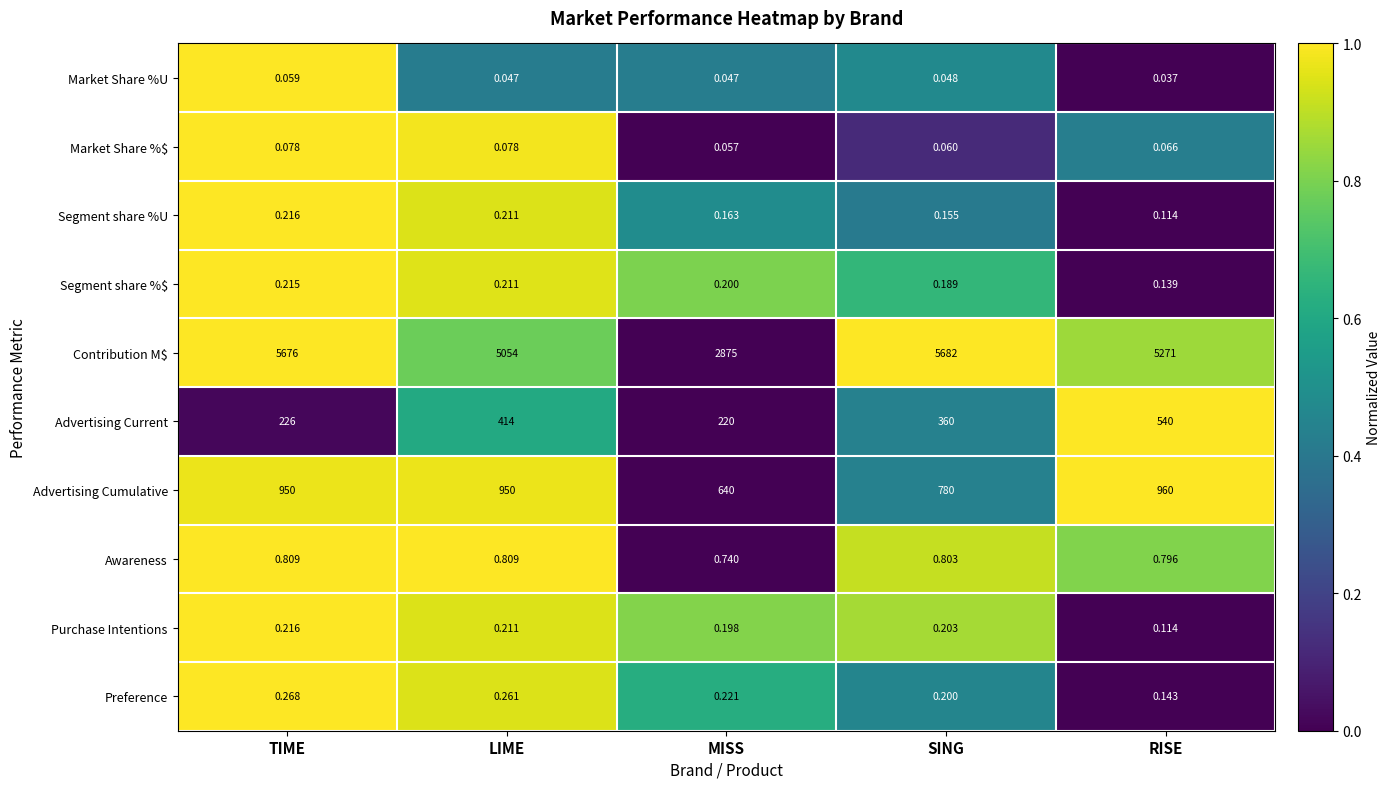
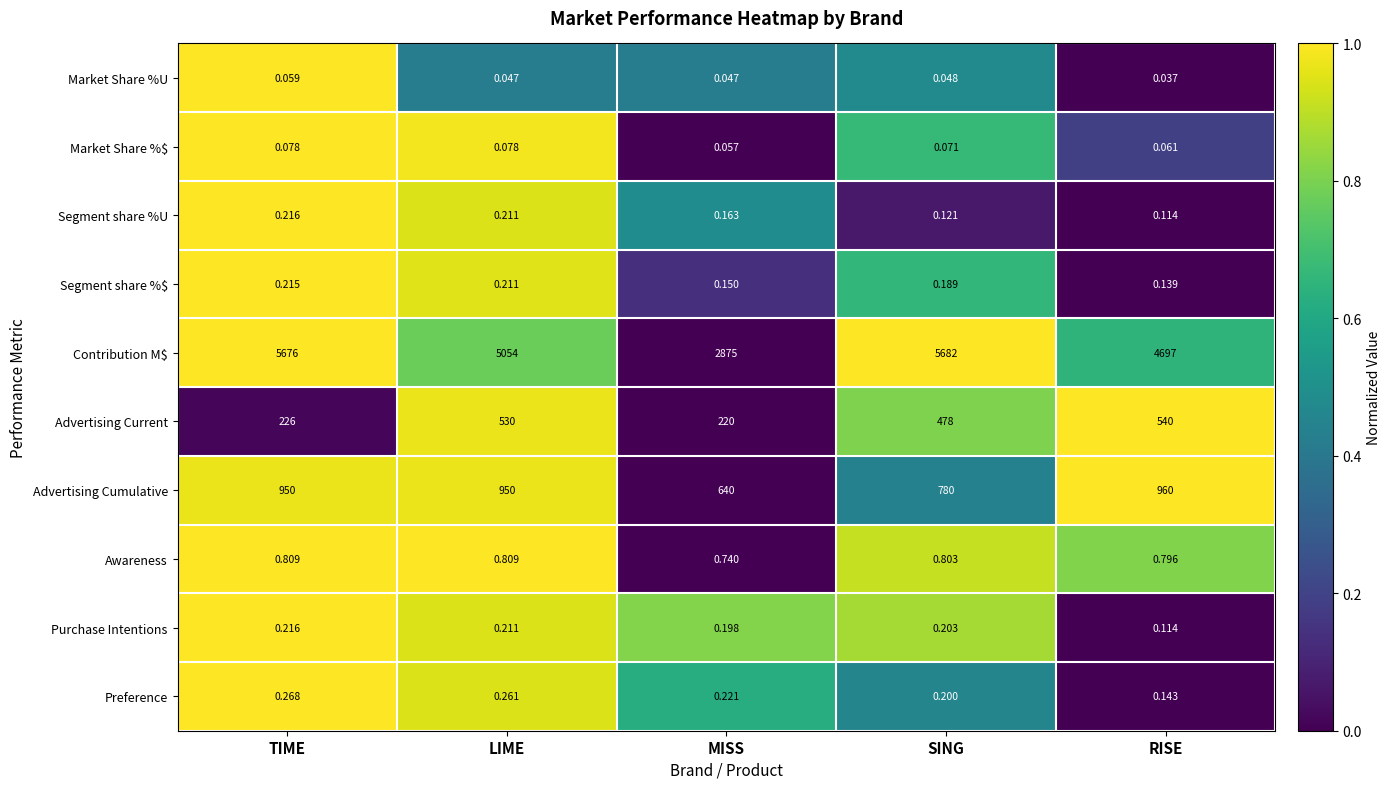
Market Share %$, SING: 0.060 -> 0.071
Market Share %$, RISE: 0.066 -> 0.061
Segment share %U, SING: 0.155 -> 0.121
Segment share %$, MISS: 0.200 -> 0.150
Contribution M$, RISE: 5271 -> 4697
Advertising Current, LIME: 414 -> 530
Advertising Current, SING: 360 -> 478
